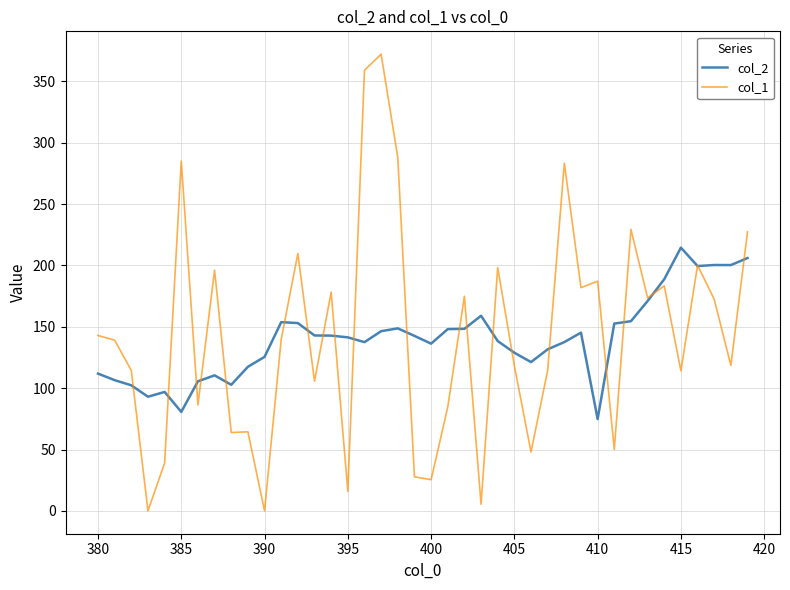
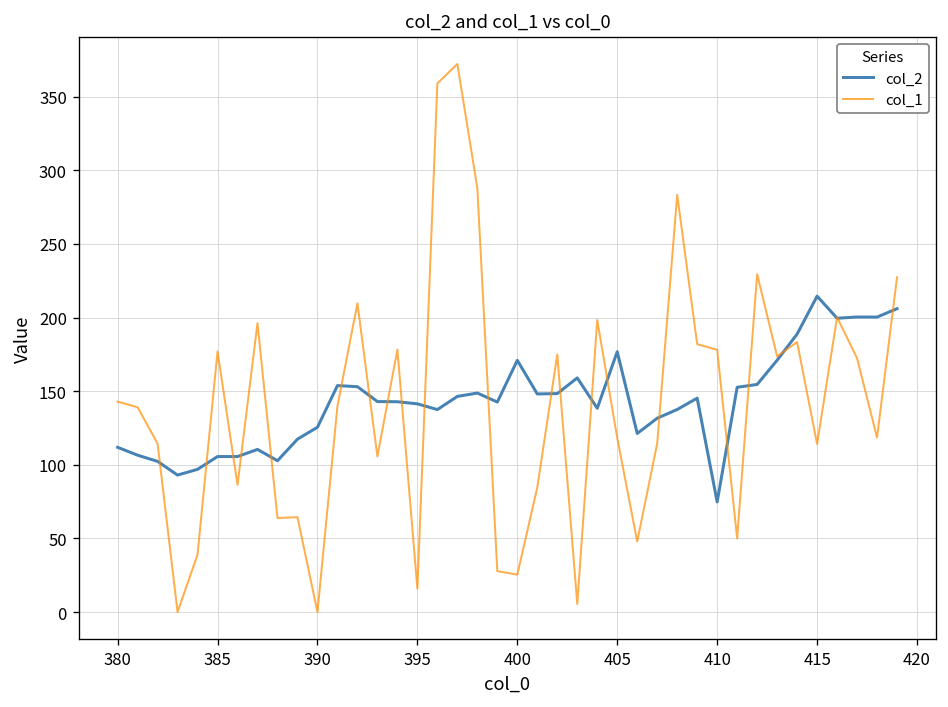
col_2, 385: 81 -> 106
col_1, 385: 285 -> 177
col_2, 400: 136 -> 171
col_2, 405: 129 -> 177
col_1, 410: 187 -> 178
